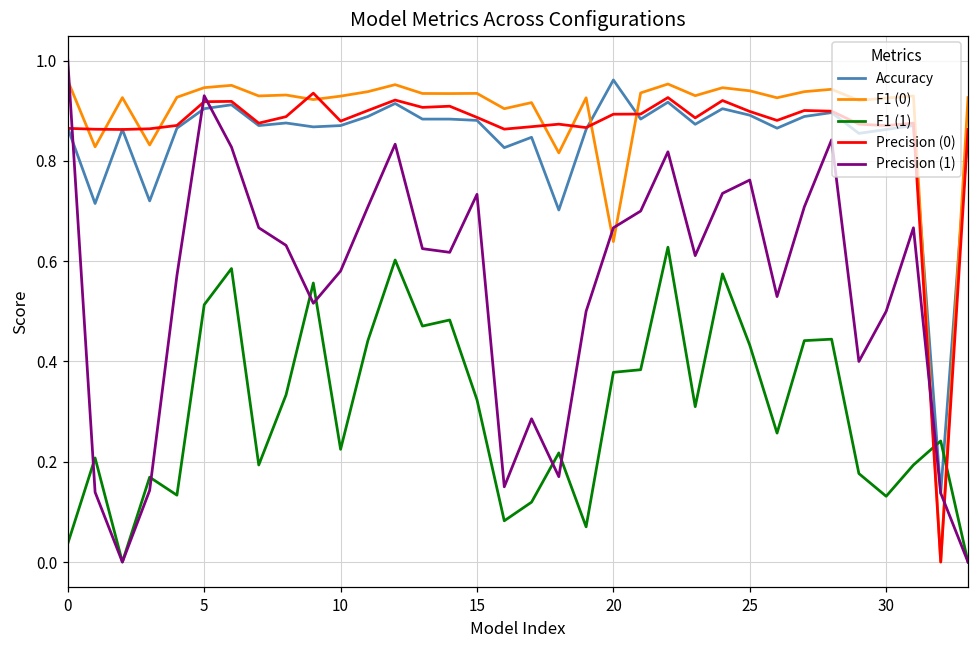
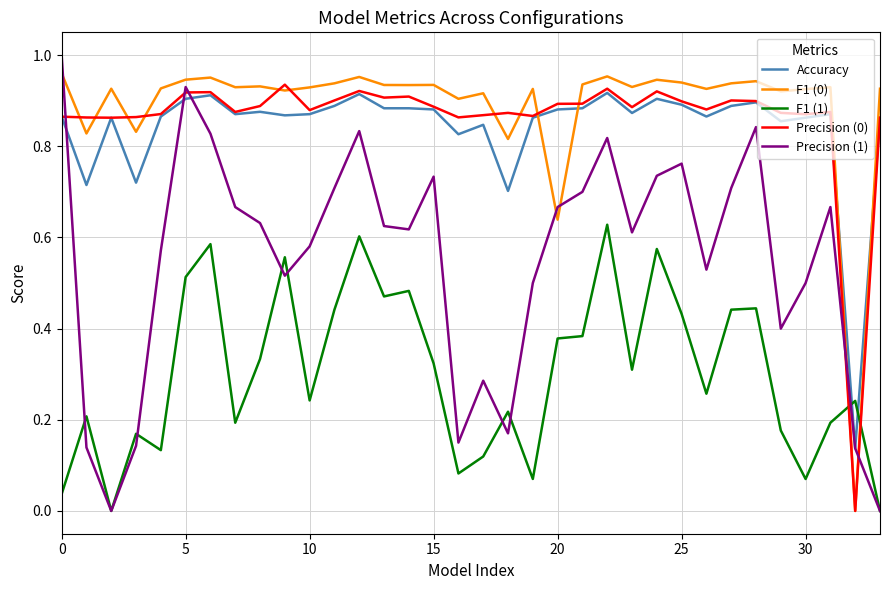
F1 (1), 10: 0.22 -> 0.24
Accuracy, 20: 0.96 -> 0.88
F1 (1), 30: 0.13 -> 0.07
